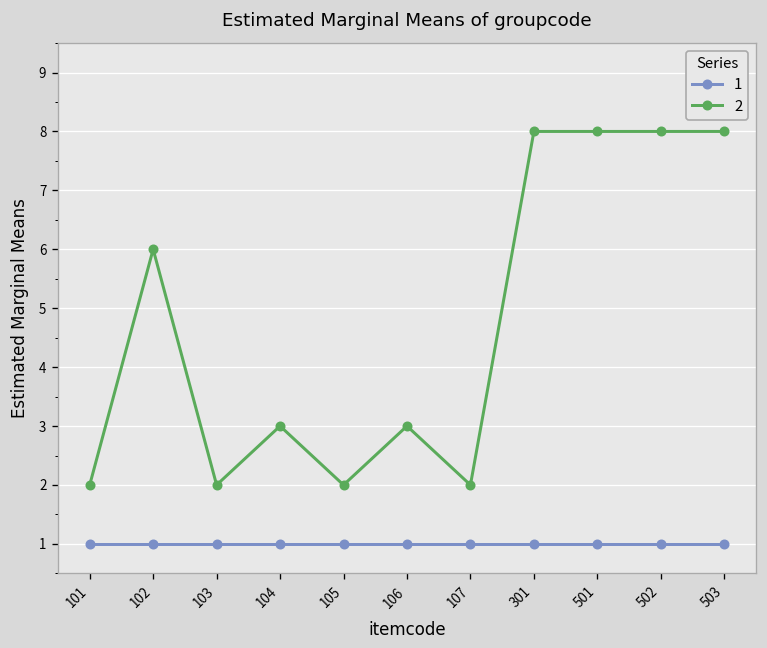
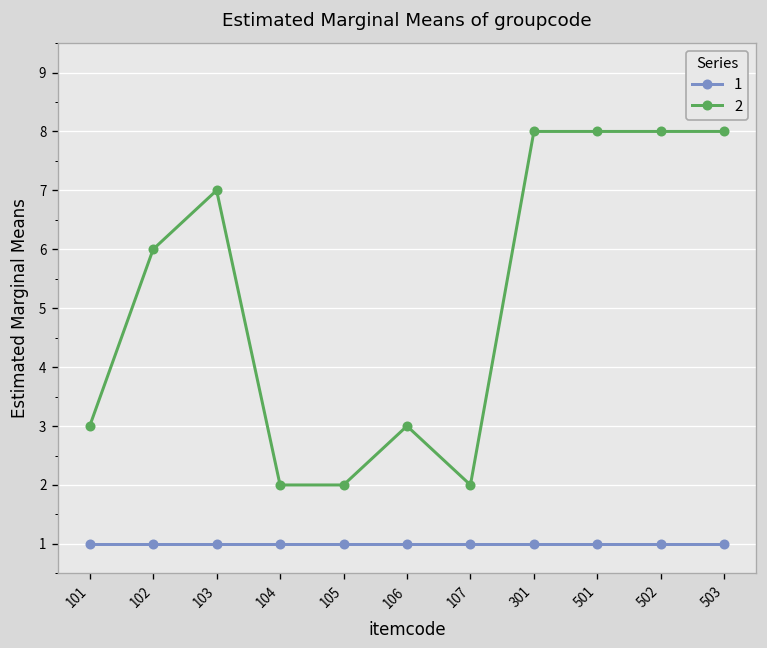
2, 101: 2 -> 3
2, 103: 2 -> 7
2, 104: 3 -> 2
